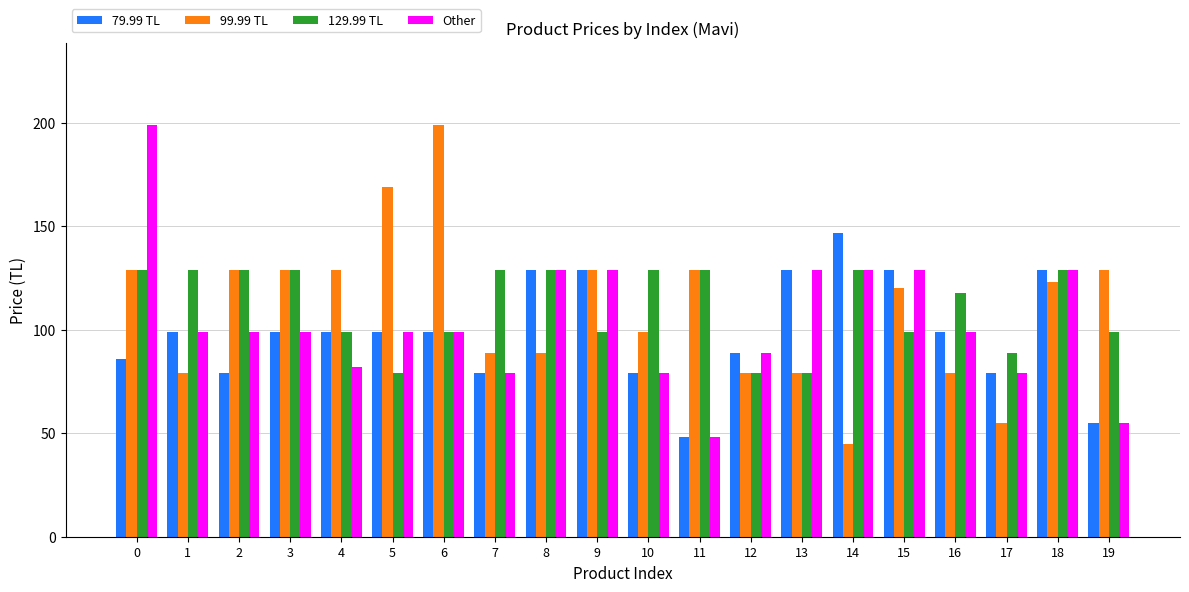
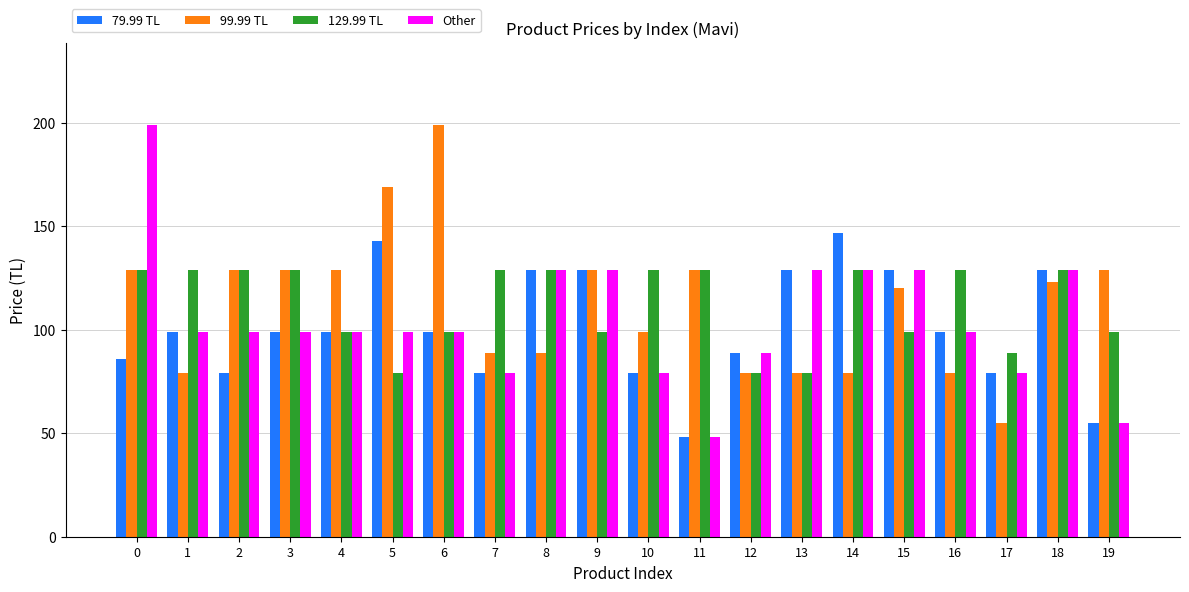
Other, 4: 82 -> 99
79.99 TL, 5: 99 -> 143
99.99 TL, 14: 45 -> 79
129.99 TL, 16: 118 -> 129
